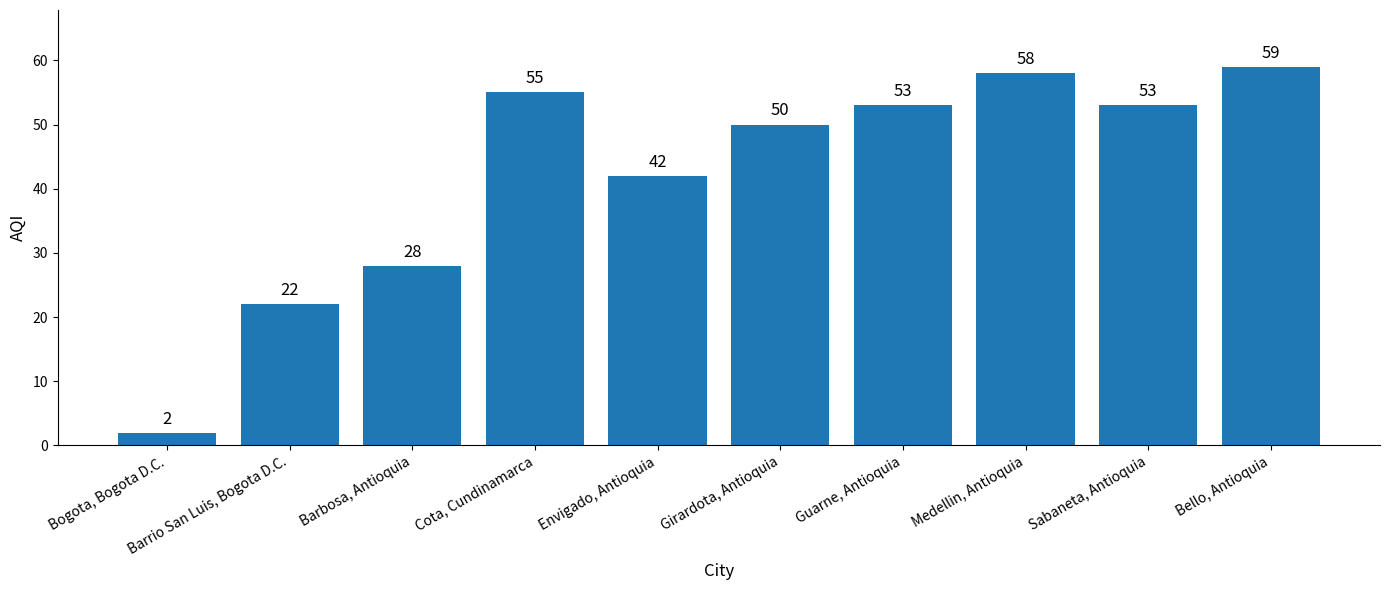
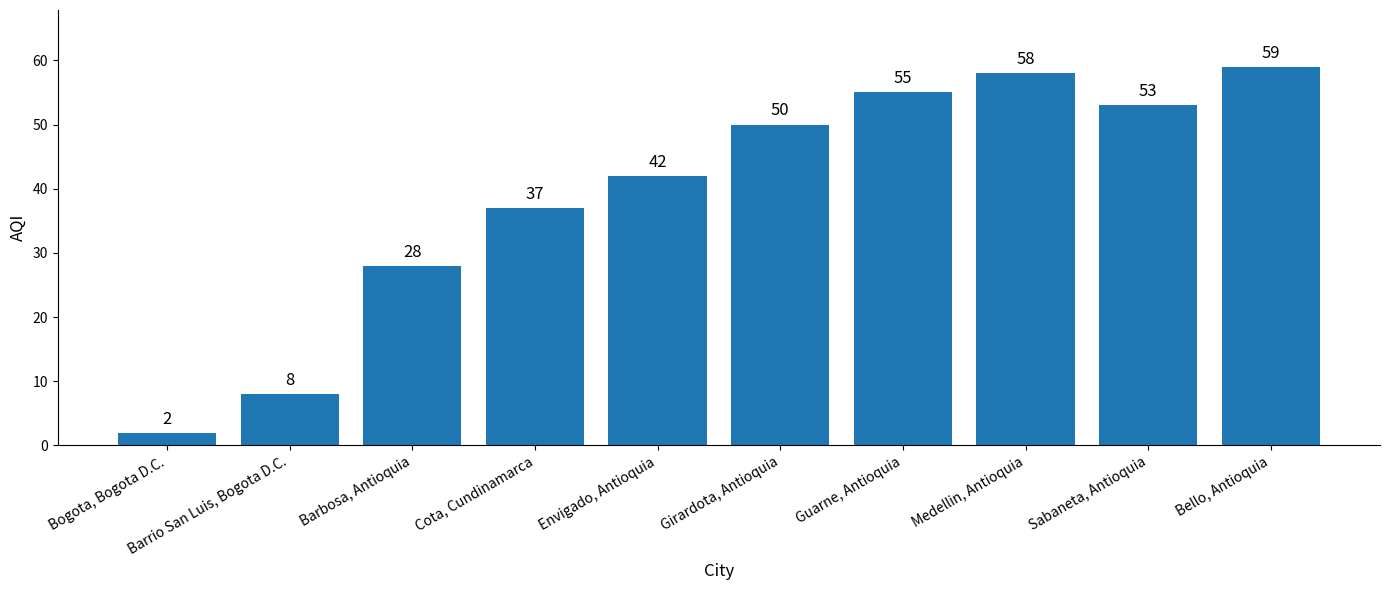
Barrio San Luis, Bogota D.C.: 22 -> 8
Cota, Cundinamarca: 55 -> 37
Guarne, Antioquia: 53 -> 55
